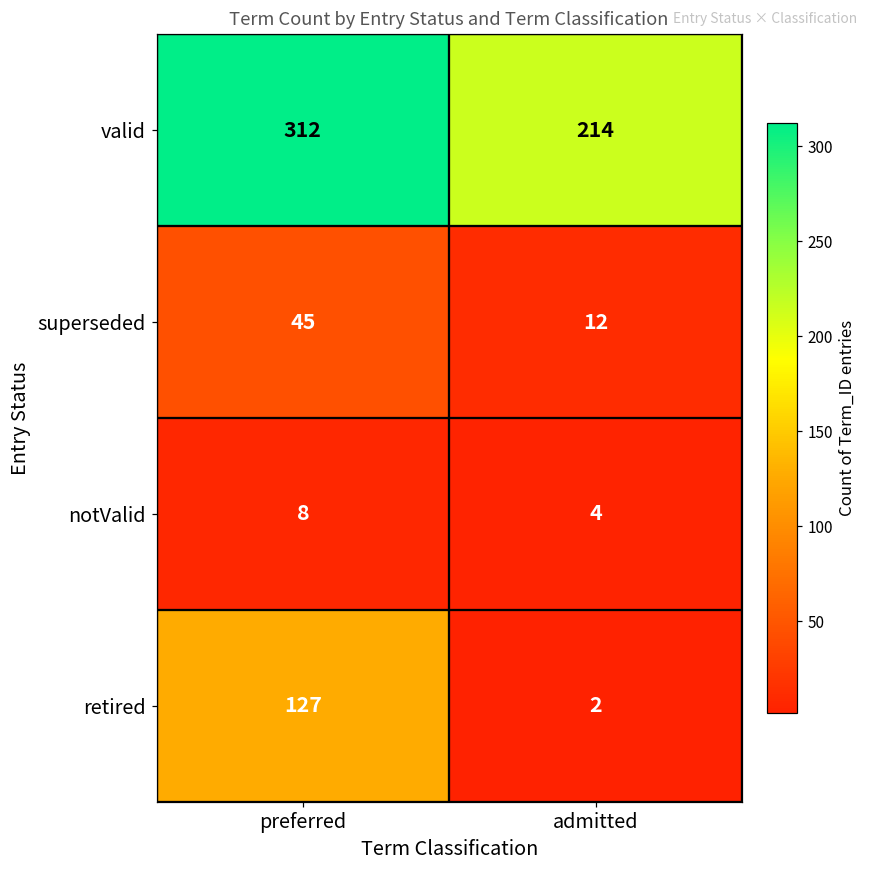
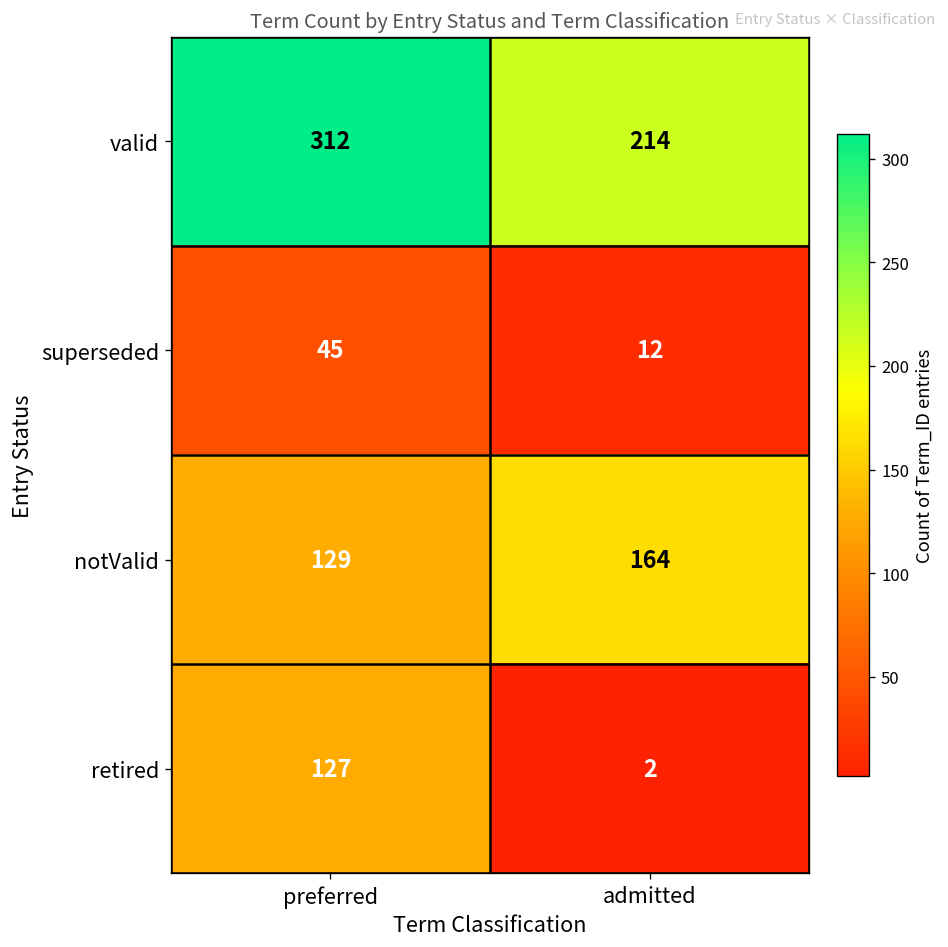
notValid, preferred: 8 -> 129
notValid, admitted: 4 -> 164
